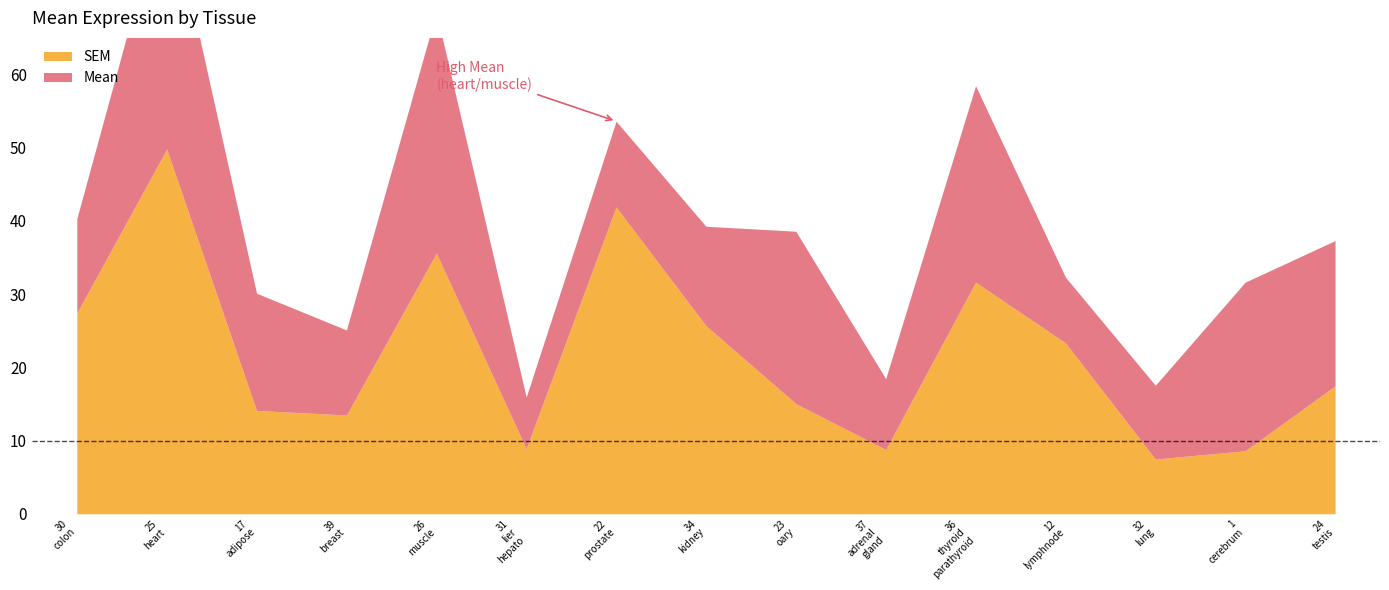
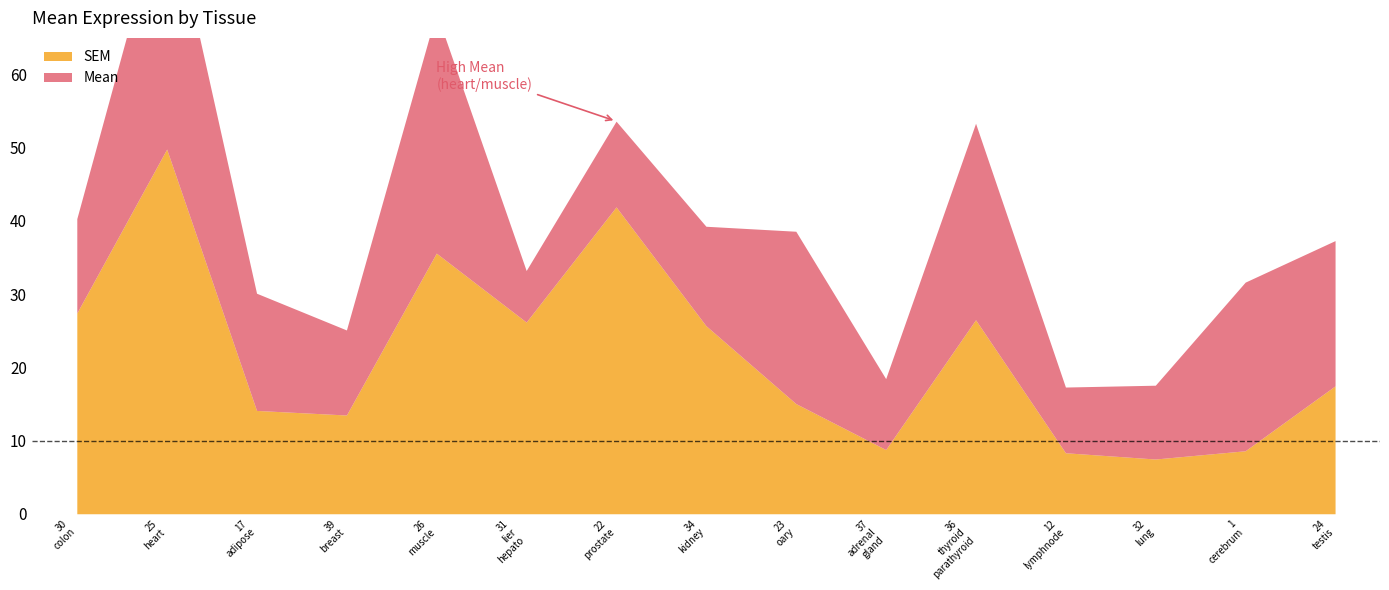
SEM, 31 lier hepato: 9 -> 26
SEM, 36 thyroid parathyroid: 32 -> 27
SEM, 12 lymphnode: 23 -> 8
